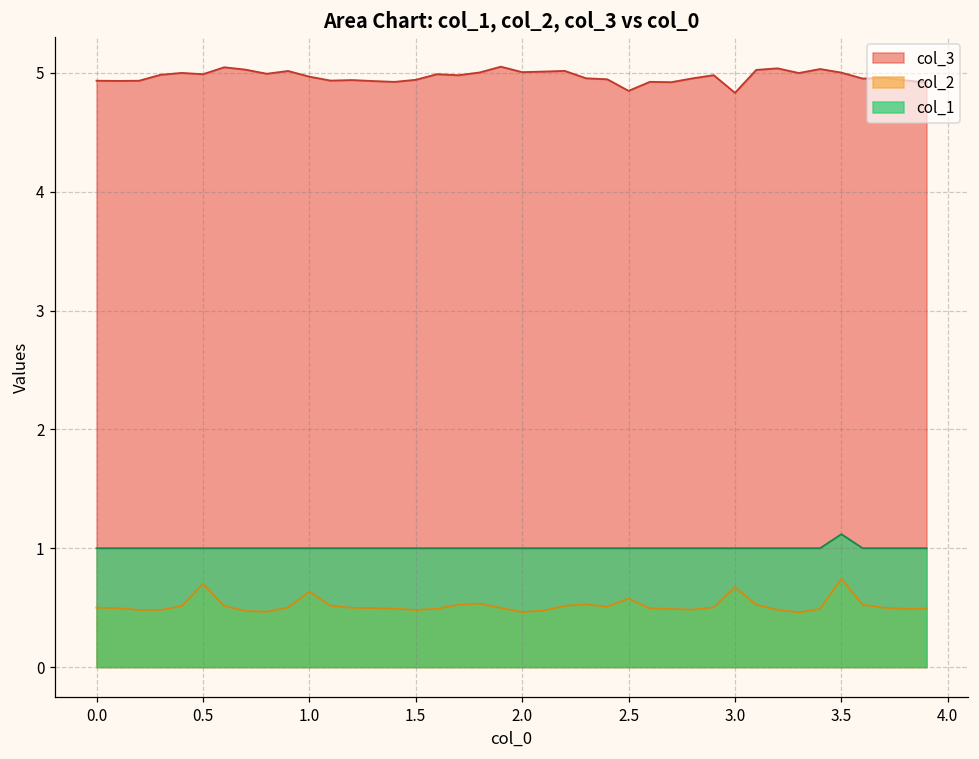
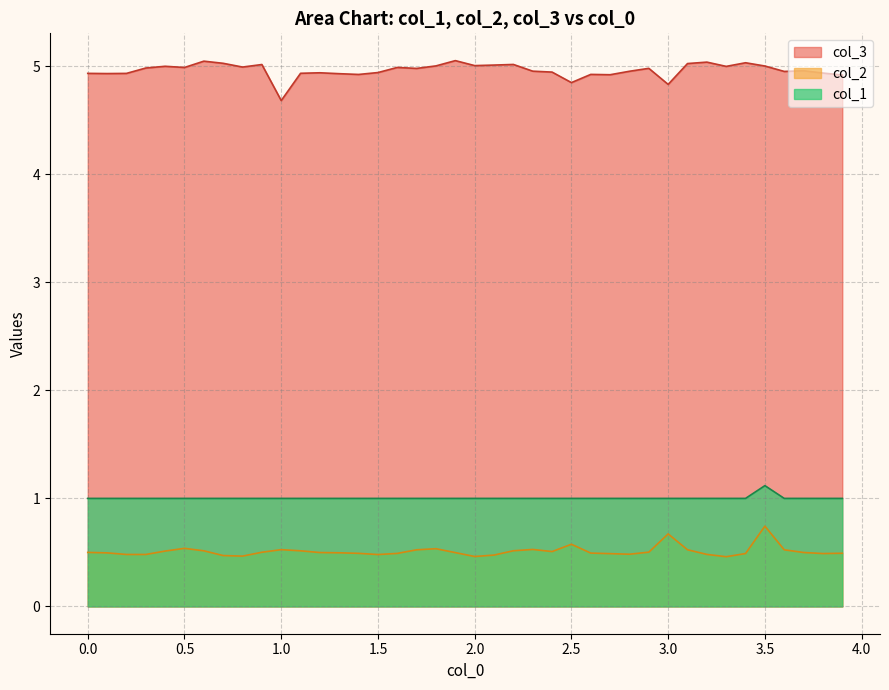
col_2, 0.5: 0.70 -> 0.54
col_3, 1.0: 4.97 -> 4.68
col_2, 1.0: 0.63 -> 0.53
